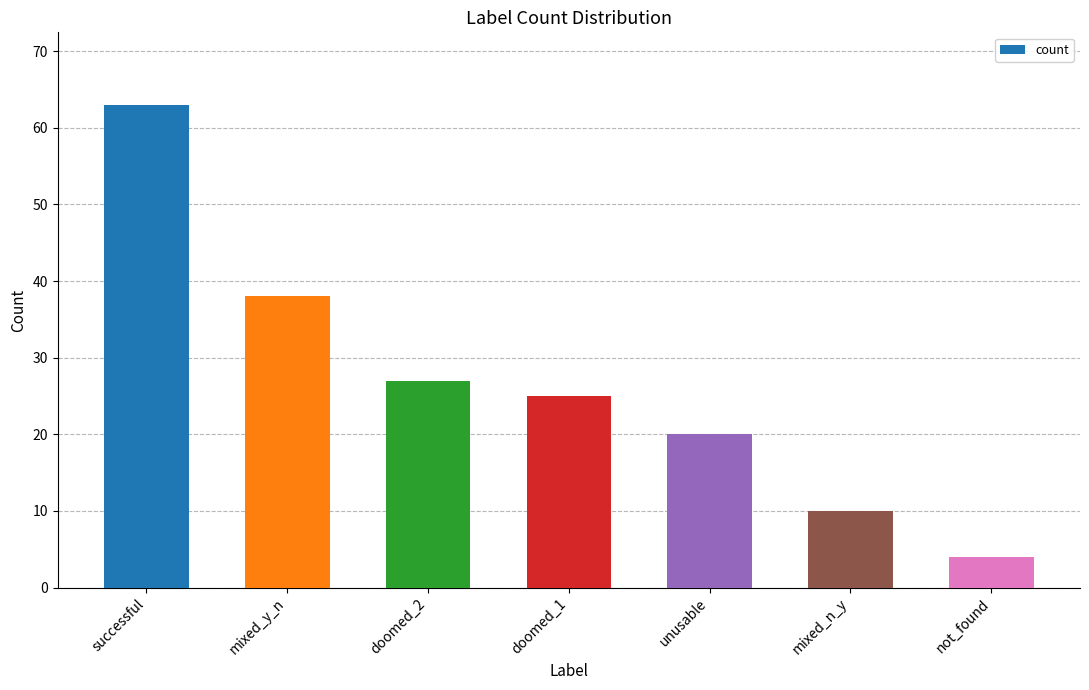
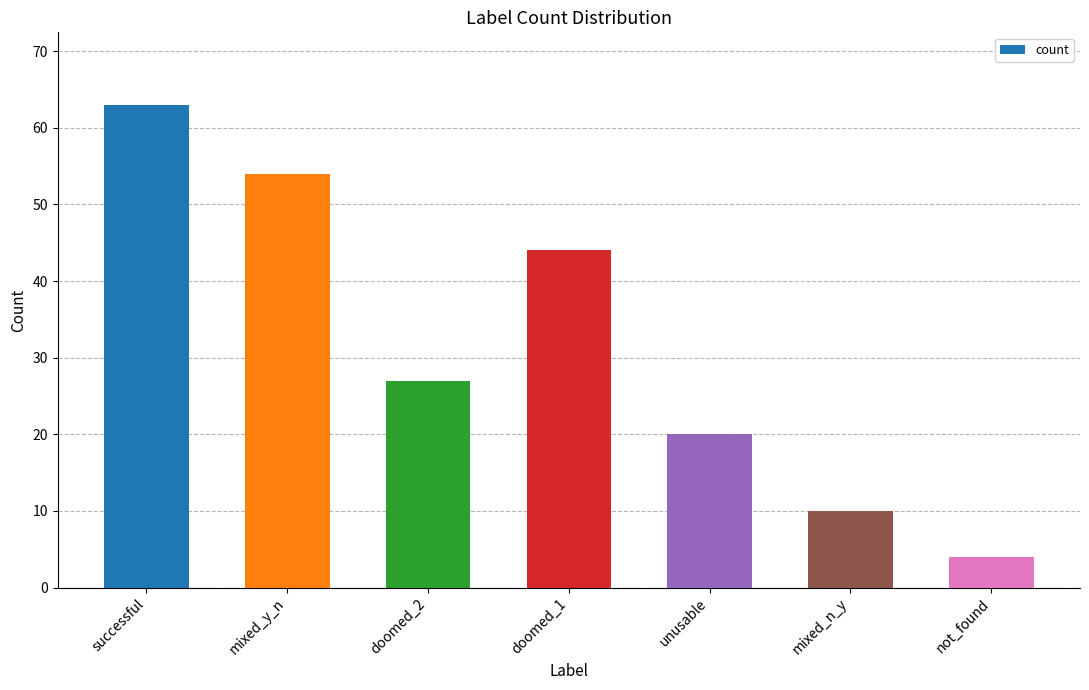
mixed_y_n: 38 -> 54
doomed_1: 25 -> 44
